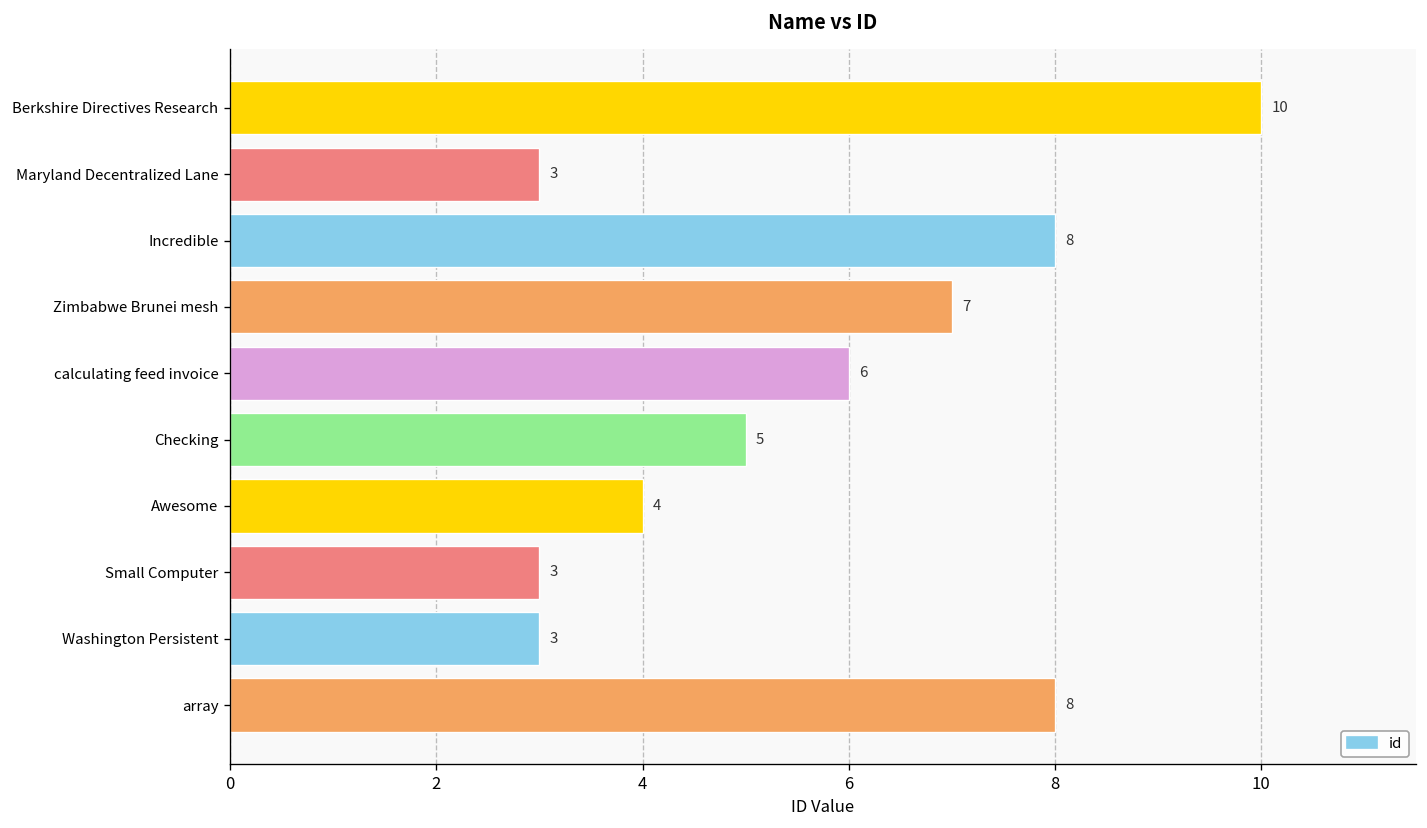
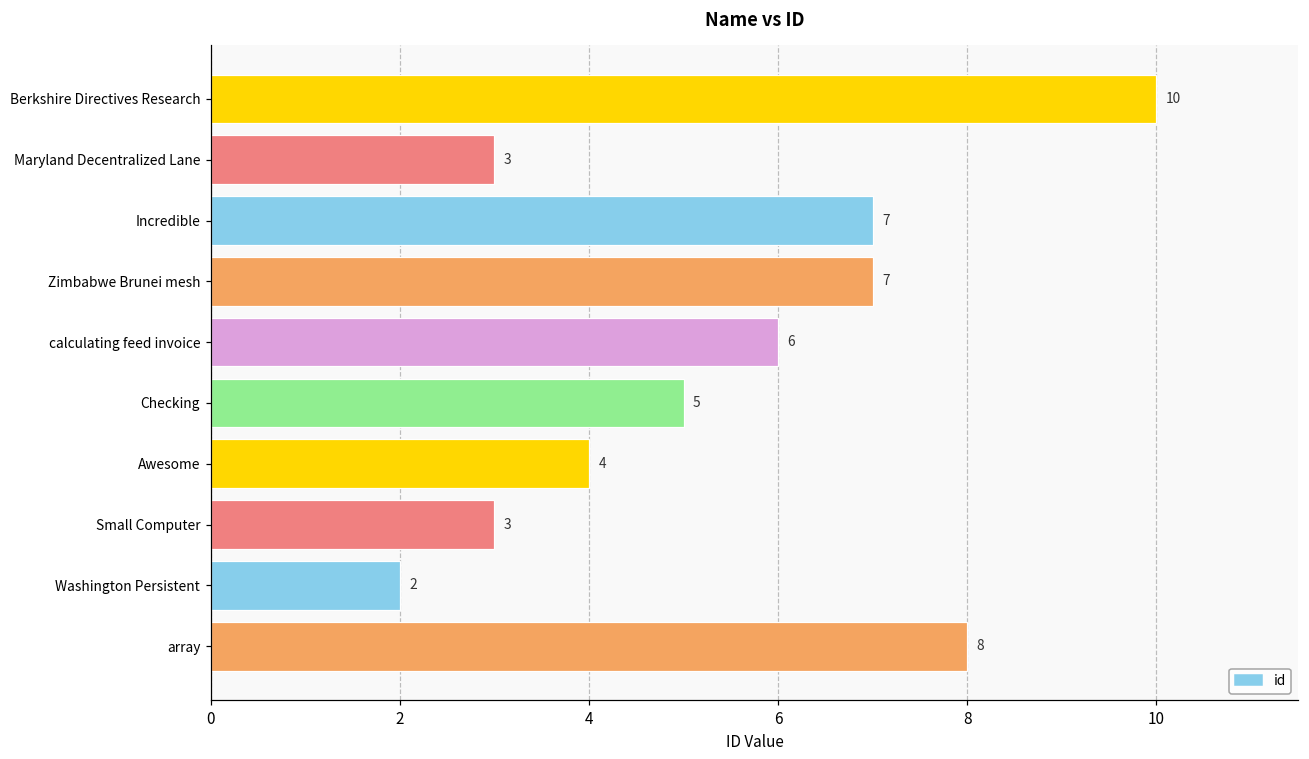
Incredible: 8 -> 7
Washington Persistent: 3 -> 2
